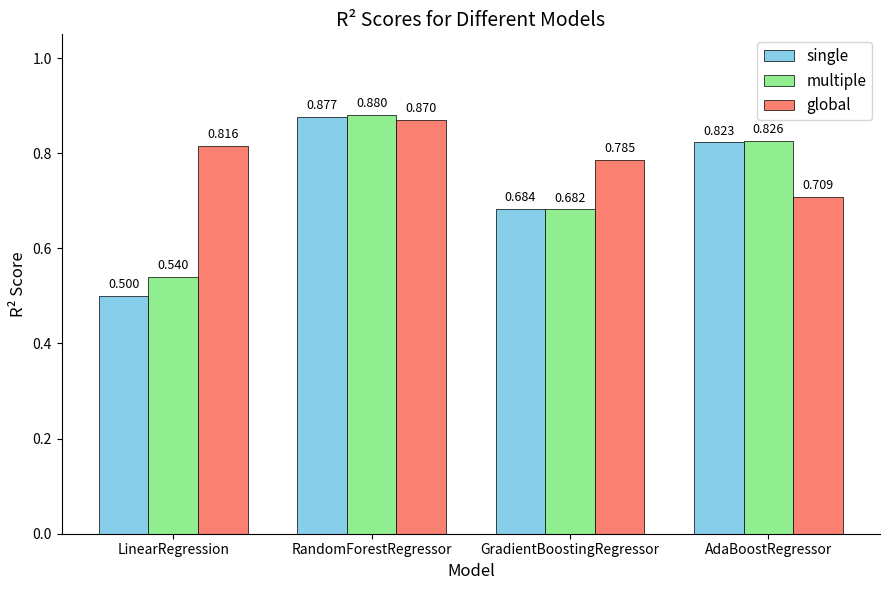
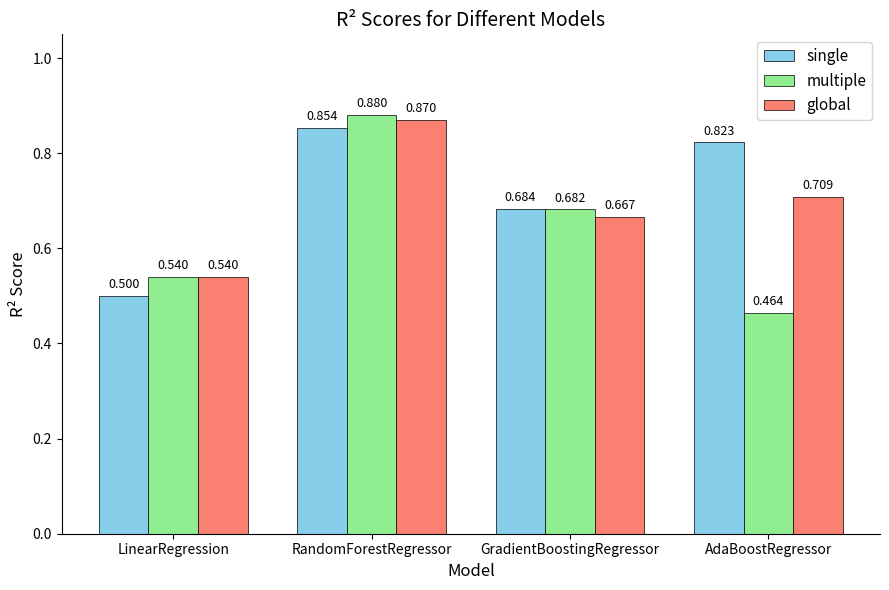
global, LinearRegression: 0.816 -> 0.540
single, RandomForestRegressor: 0.877 -> 0.854
global, GradientBoostingRegressor: 0.785 -> 0.667
multiple, AdaBoostRegressor: 0.826 -> 0.464
